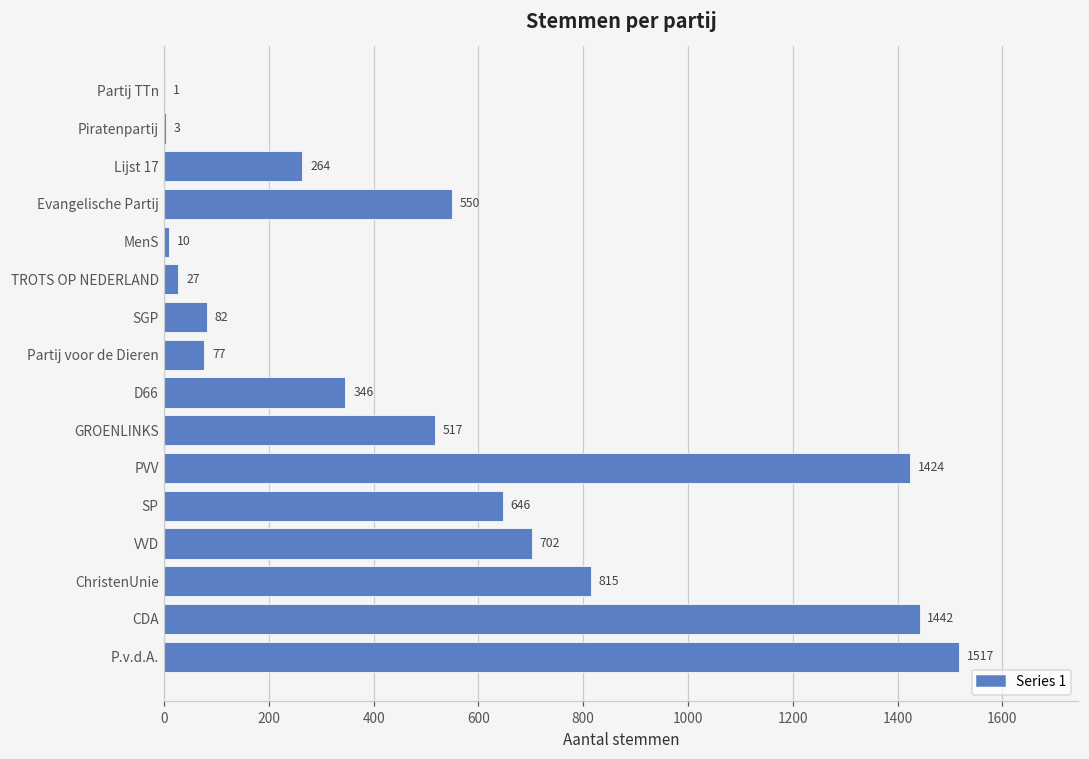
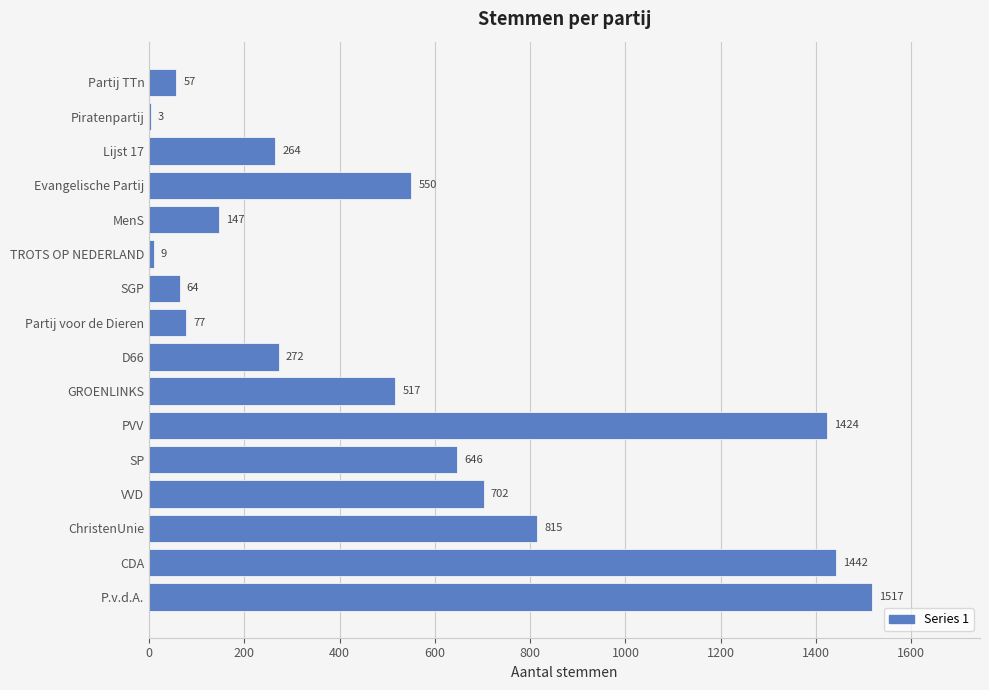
Partij TTn: 1 -> 57
MenS: 10 -> 147
TROTS OP NEDERLAND: 27 -> 9
SGP: 82 -> 64
D66: 346 -> 272
